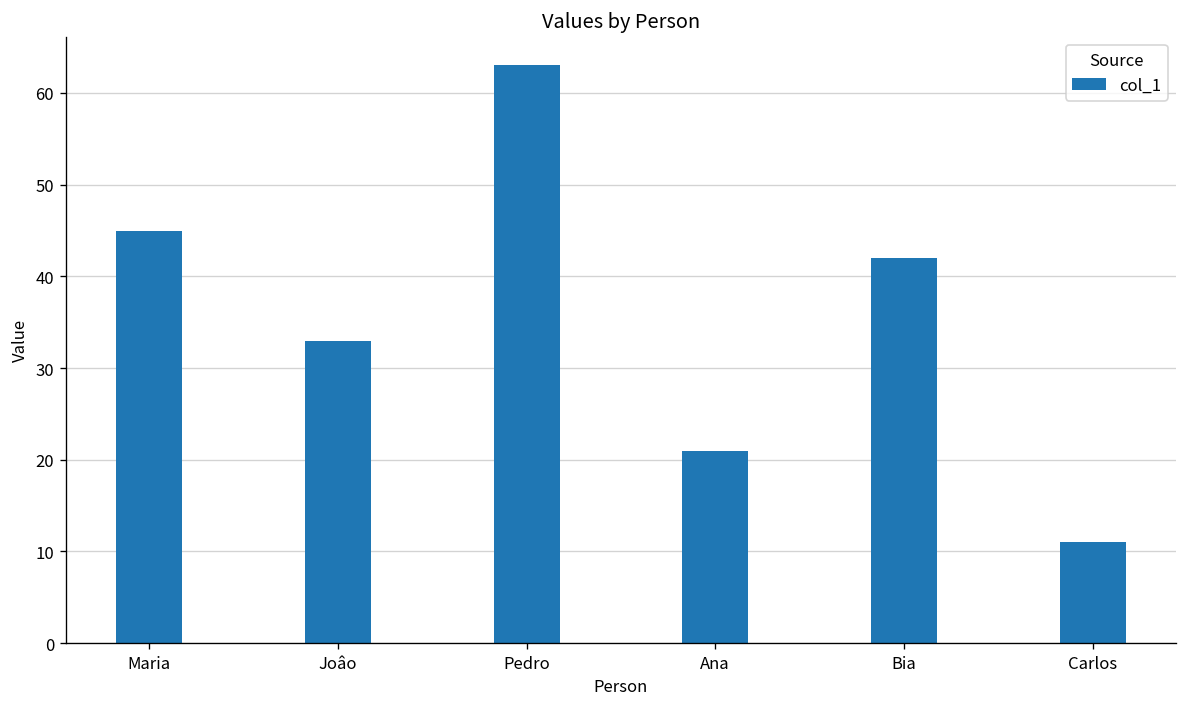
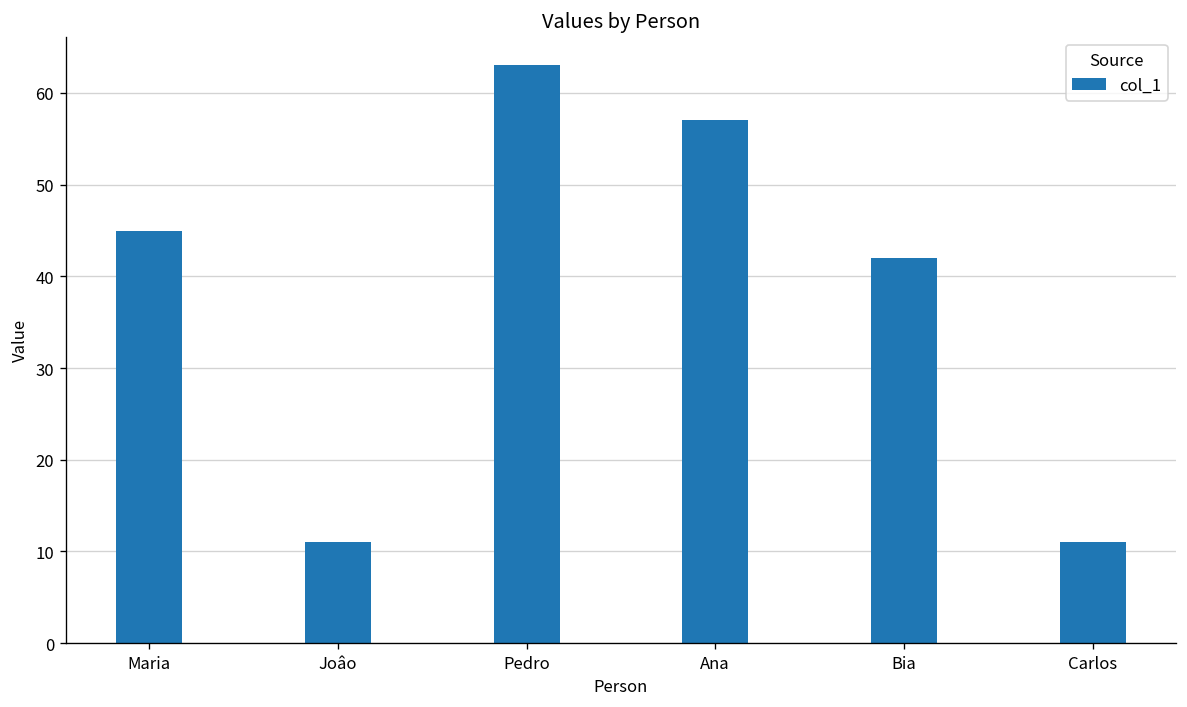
Joâo: 33 -> 11
Ana: 21 -> 57
